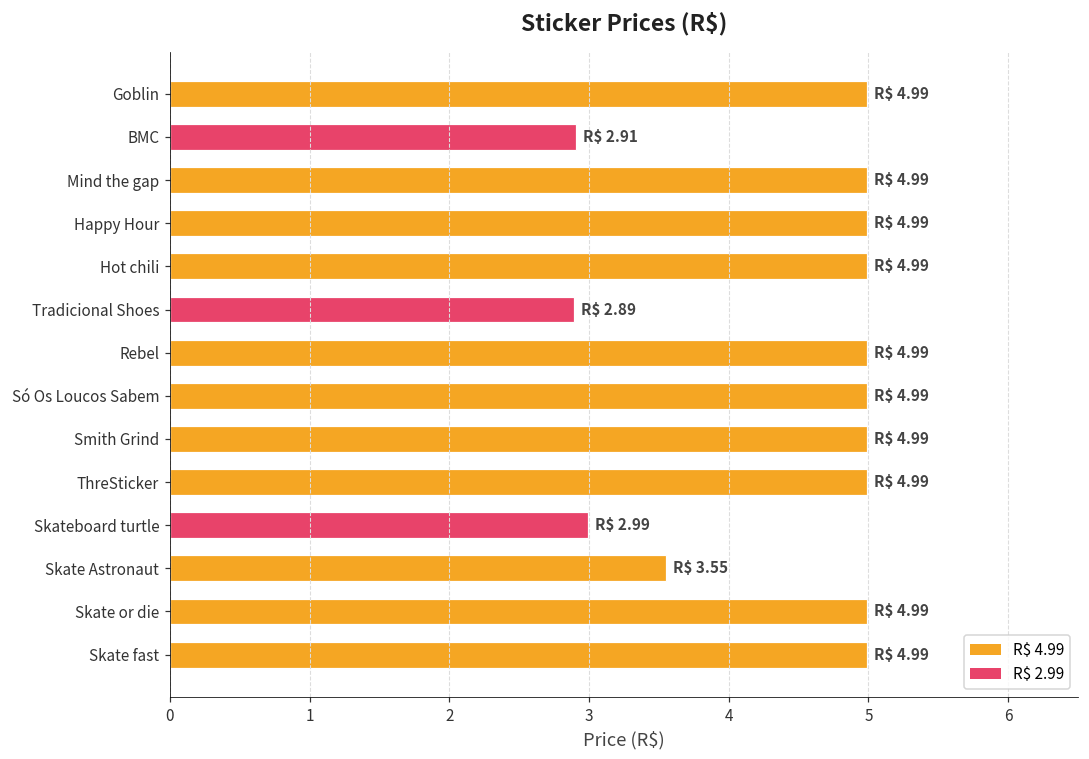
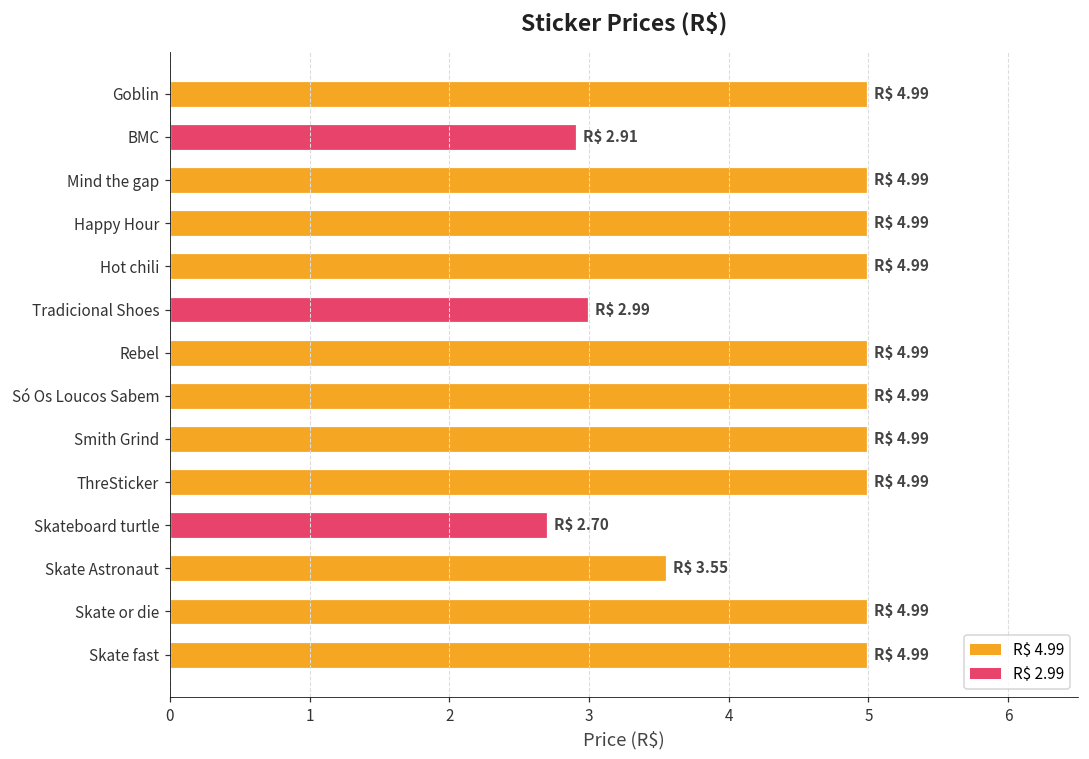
Tradicional Shoes: 2.89 -> 2.99
Skateboard turtle: 2.99 -> 2.70
